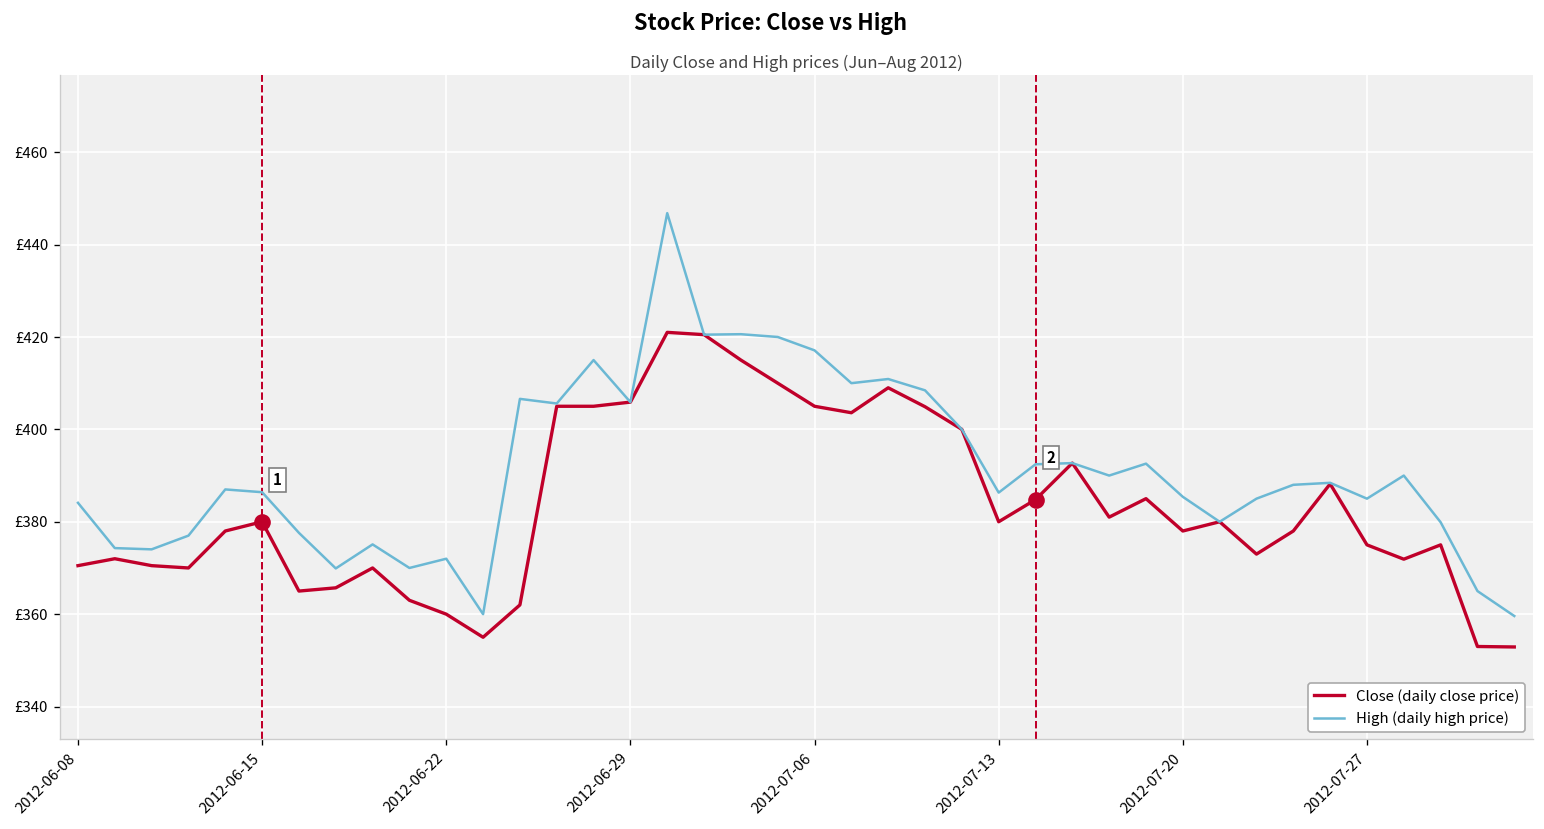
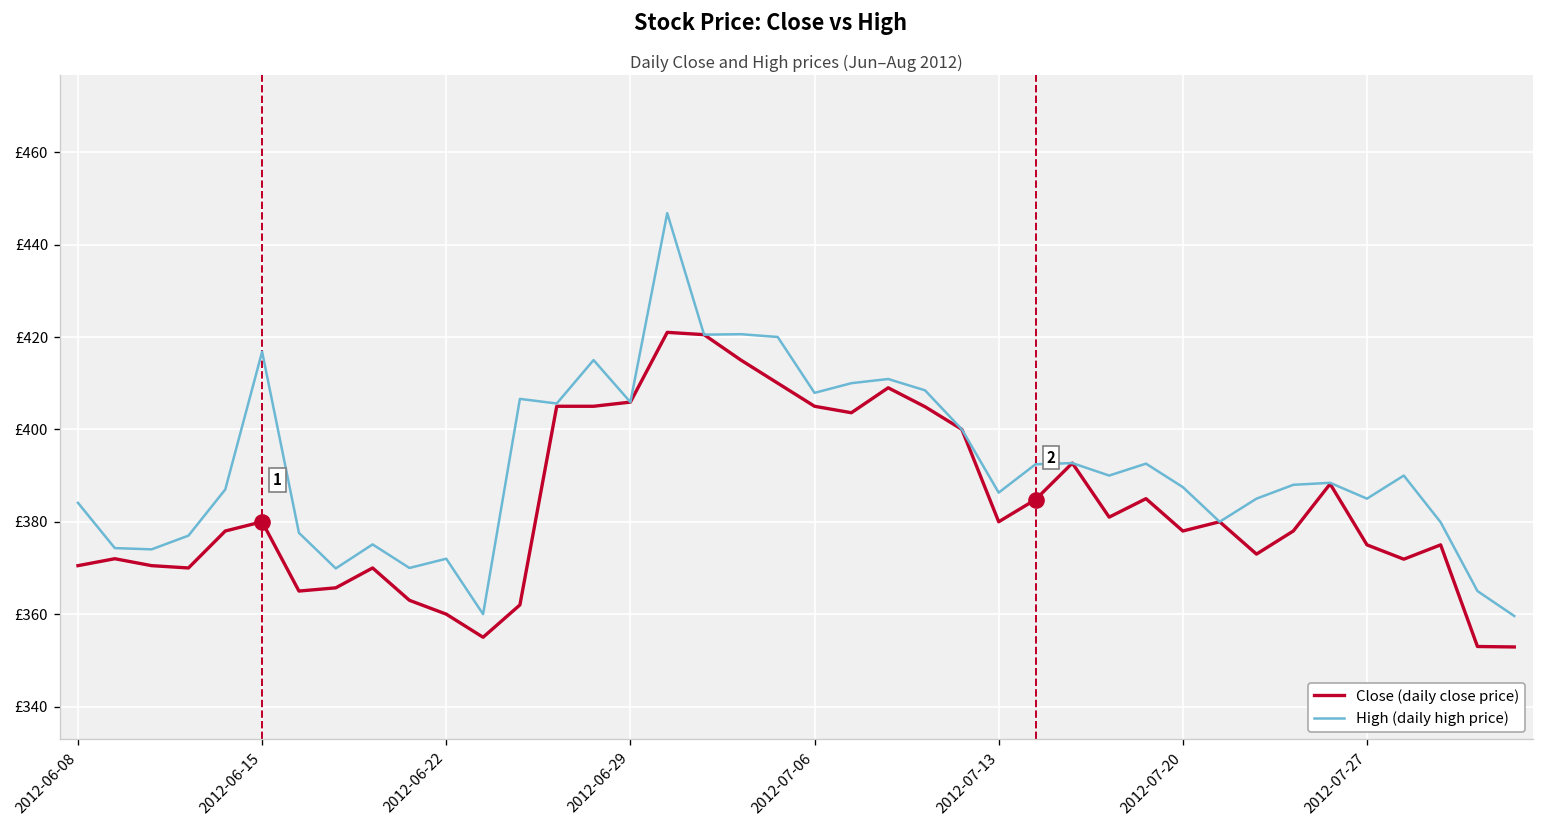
High (daily high price), 2012-06-15: £386 -> £417
High (daily high price), 2012-07-06: £417 -> £408
High (daily high price), 2012-07-20: £385 -> £388
